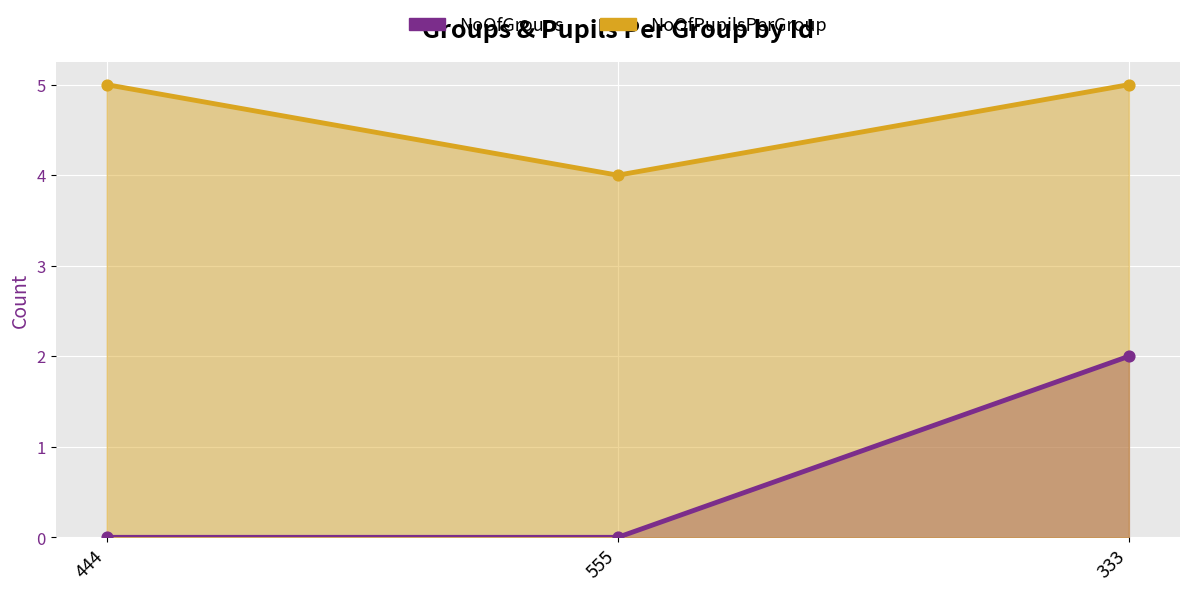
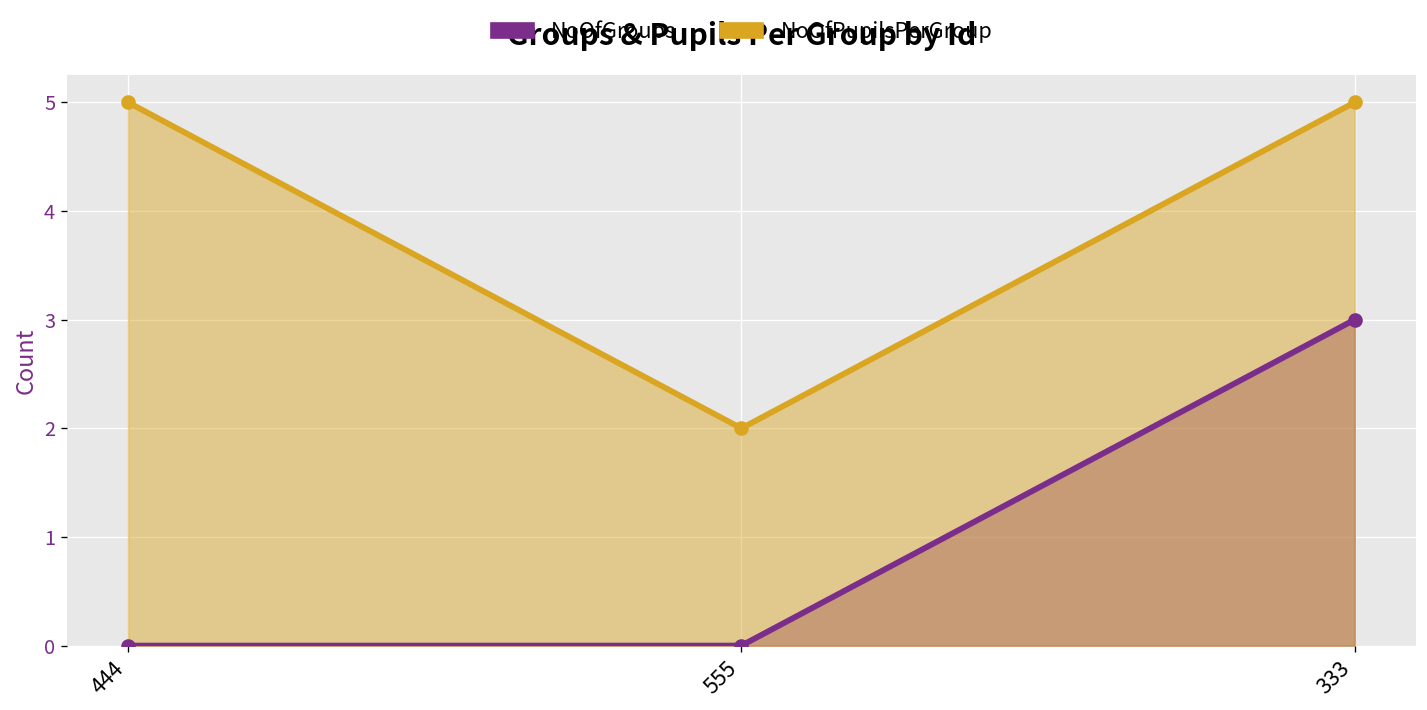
NoOfPupilsPerGroup, 555: 4 -> 2
NoOfGroups, 333: 2 -> 3
